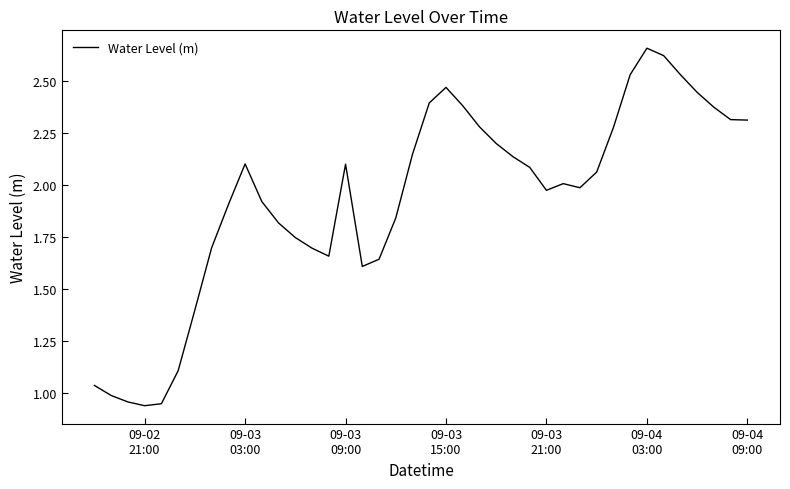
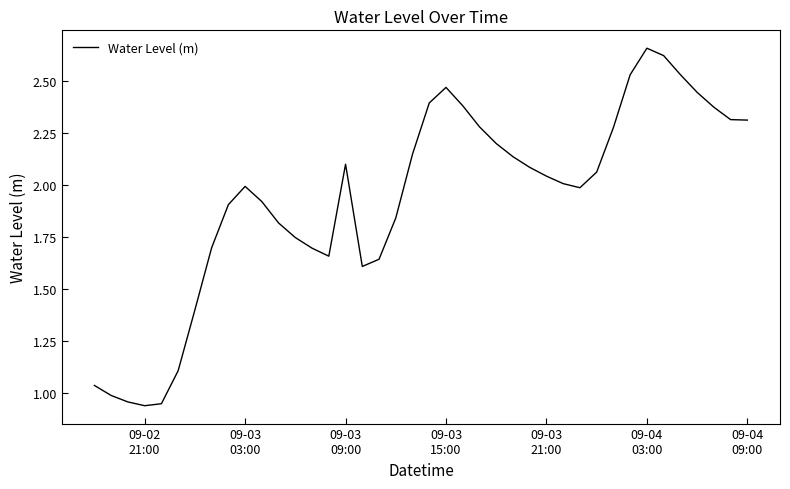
09-03 03:00: 2.10 -> 1.99
09-03 21:00: 1.98 -> 2.04
